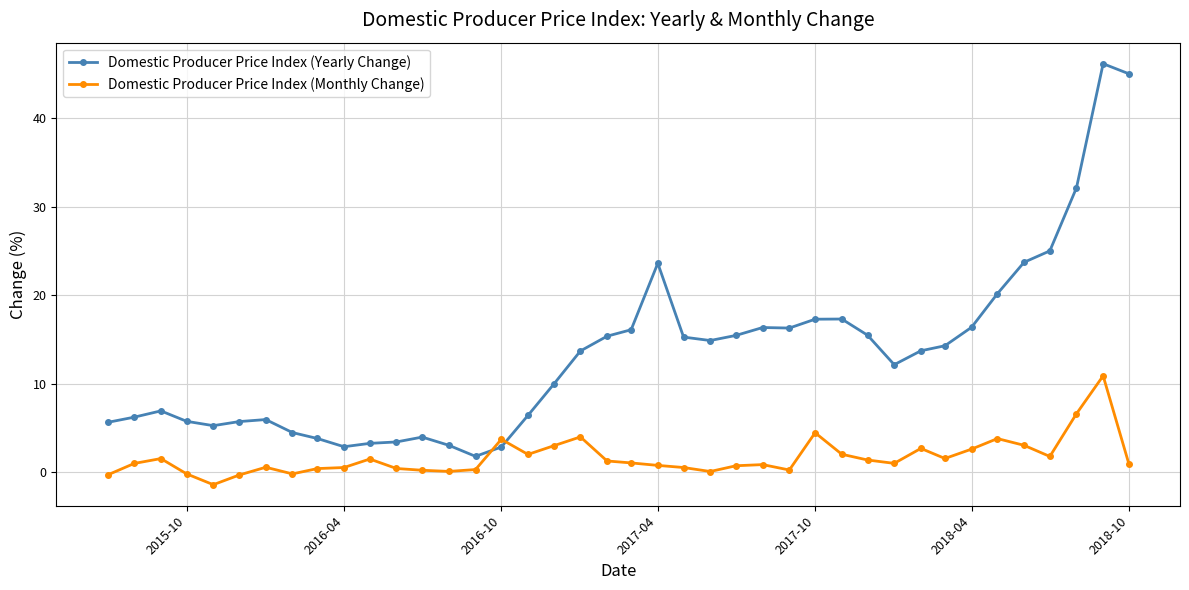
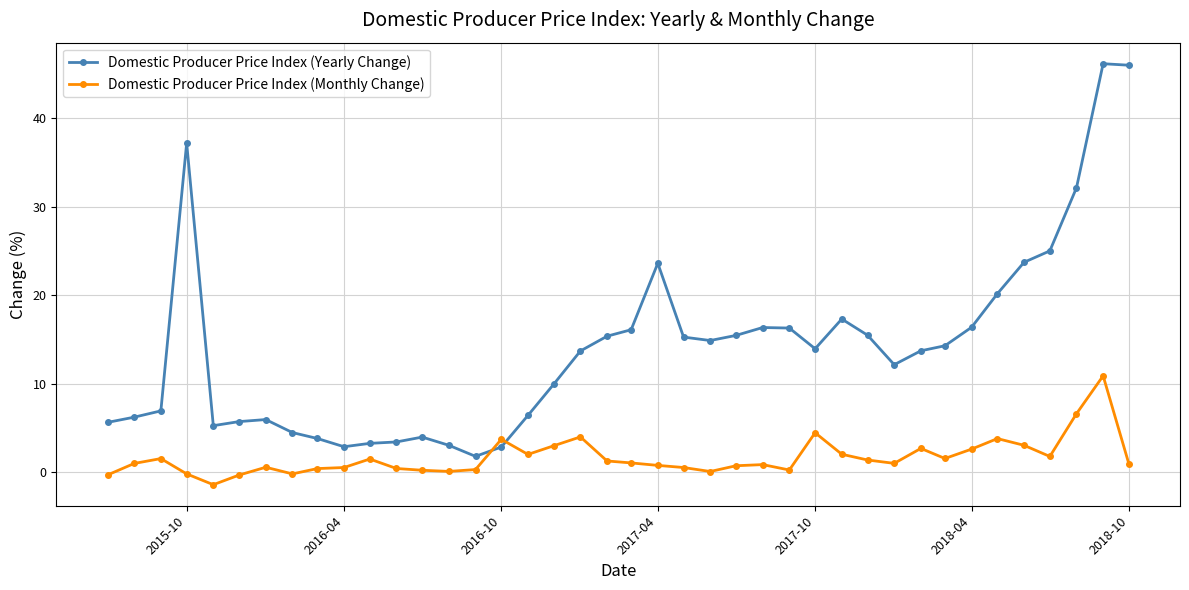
Domestic Producer Price Index (Yearly Change), 2015-10: 6 -> 37
Domestic Producer Price Index (Yearly Change), 2017-10: 17 -> 14
Domestic Producer Price Index (Yearly Change), 2018-10: 45 -> 46
